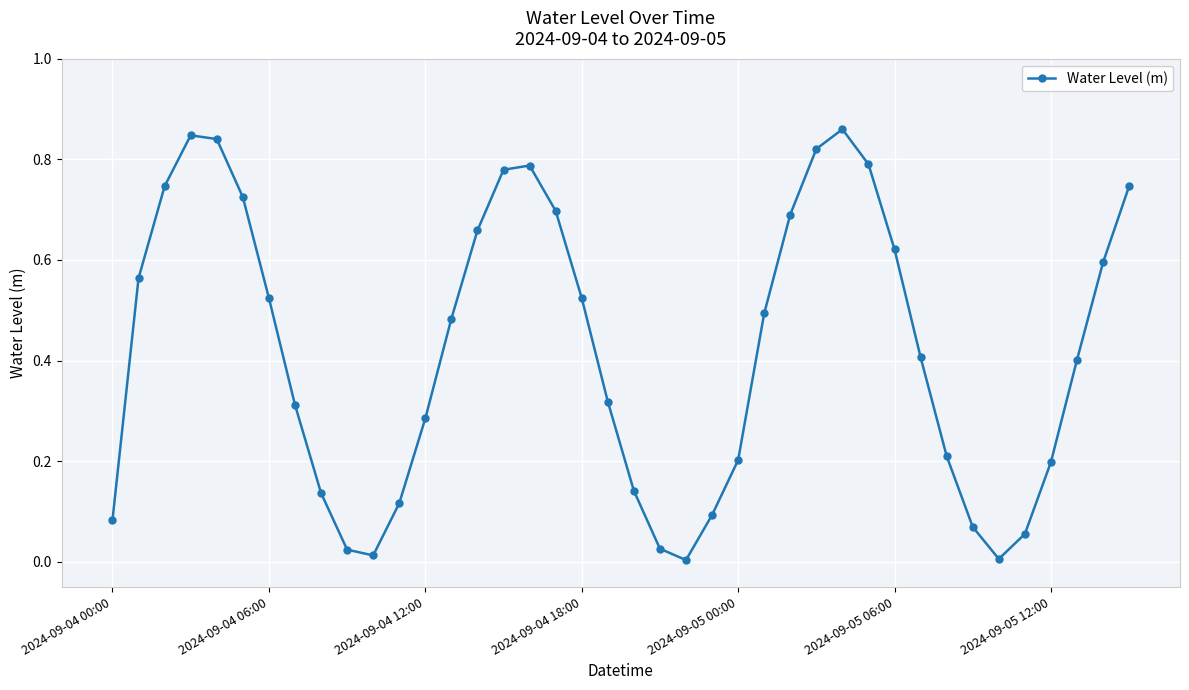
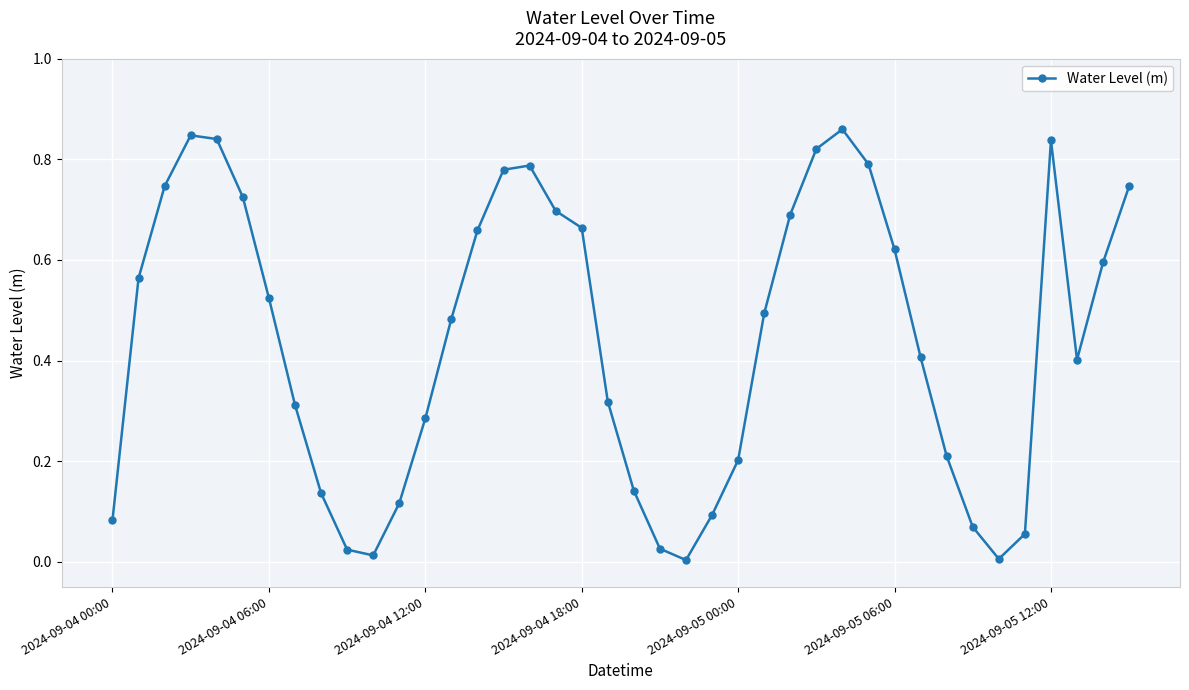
2024-09-04 18:00: 0.52 -> 0.66
2024-09-05 12:00: 0.20 -> 0.84
